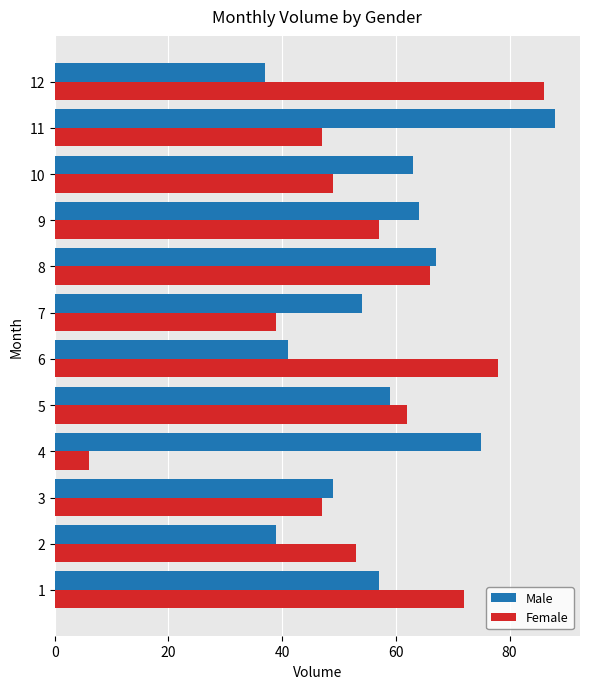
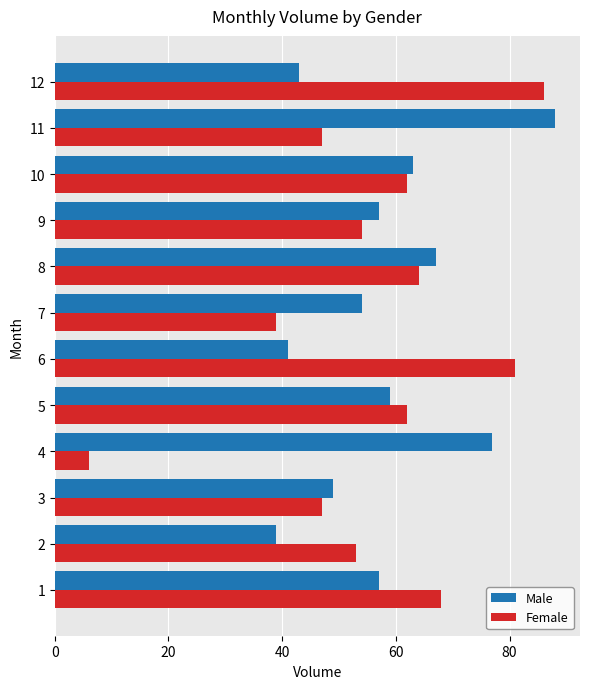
Male, 12: 37 -> 43
Female, 10: 49 -> 62
Male, 9: 64 -> 57
Female, 9: 57 -> 54
Female, 8: 66 -> 64
Female, 6: 78 -> 81
Male, 4: 75 -> 77
Female, 1: 72 -> 68
